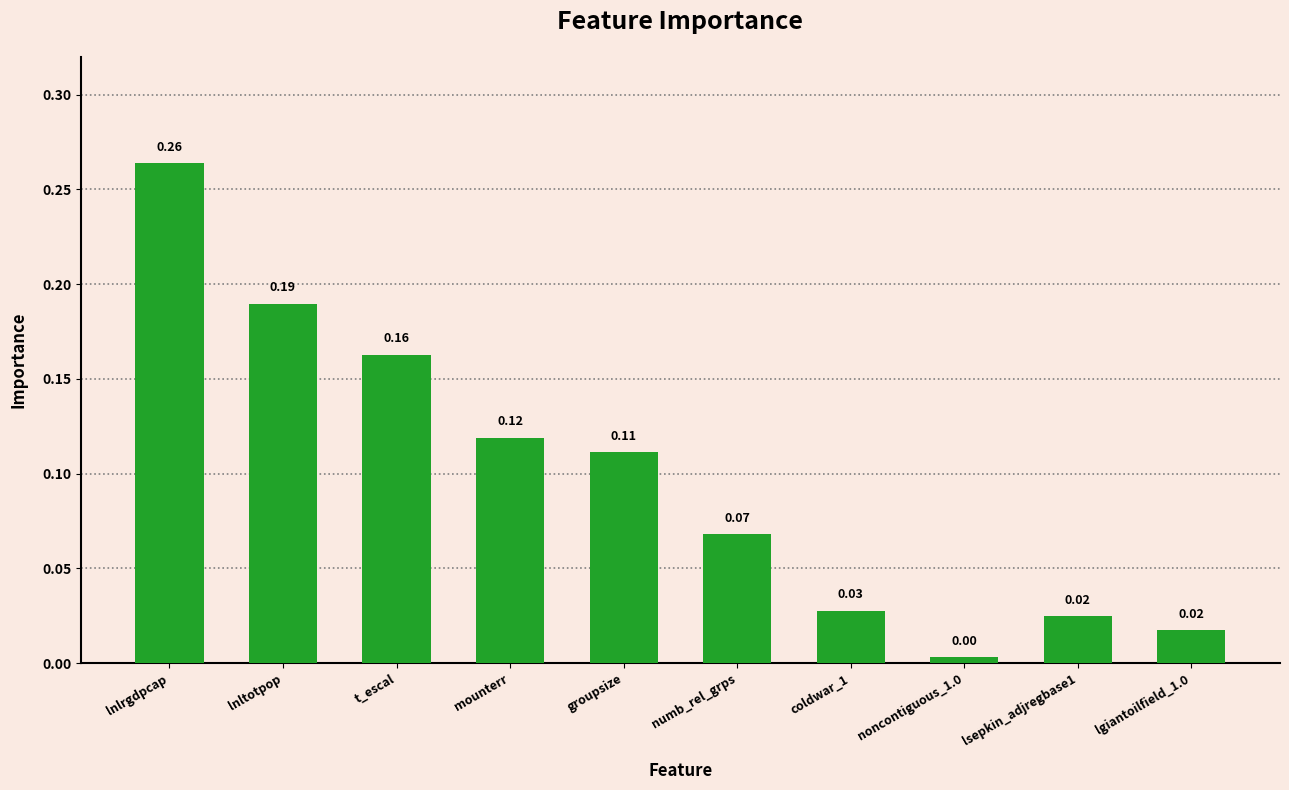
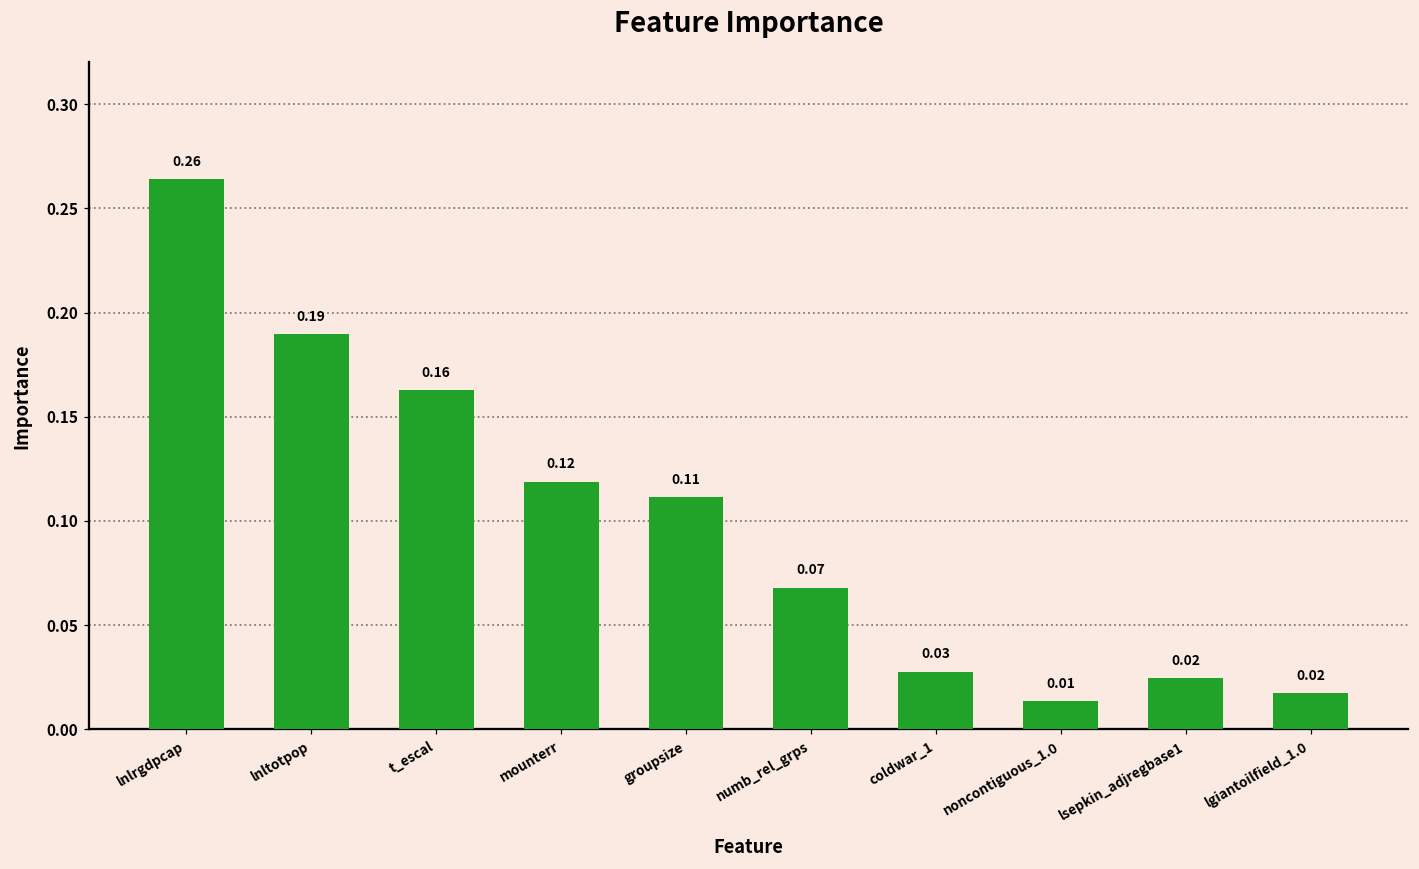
noncontiguous_1.0: 0.00 -> 0.01
